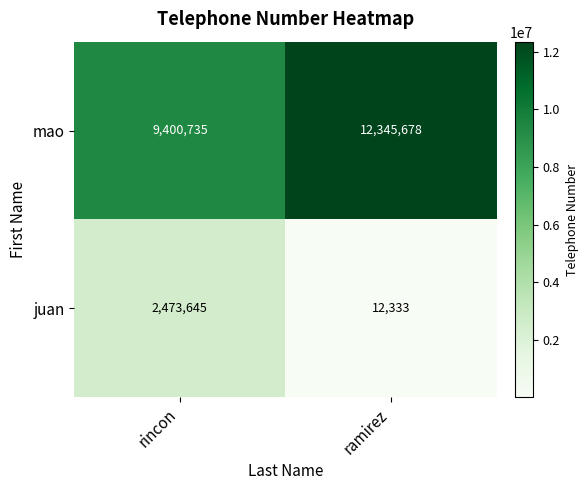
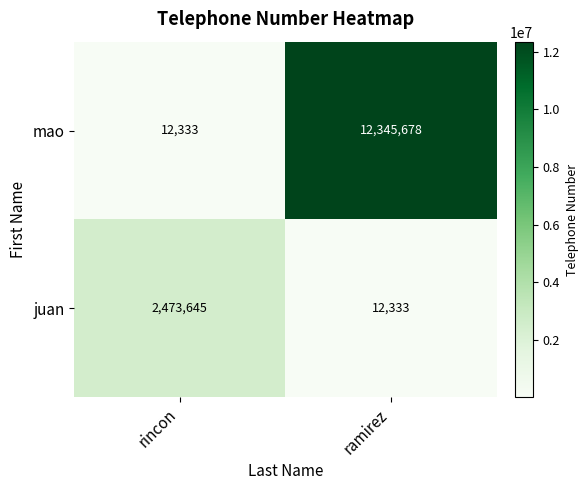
mao, rincon: 9,400,735 -> 12,333
